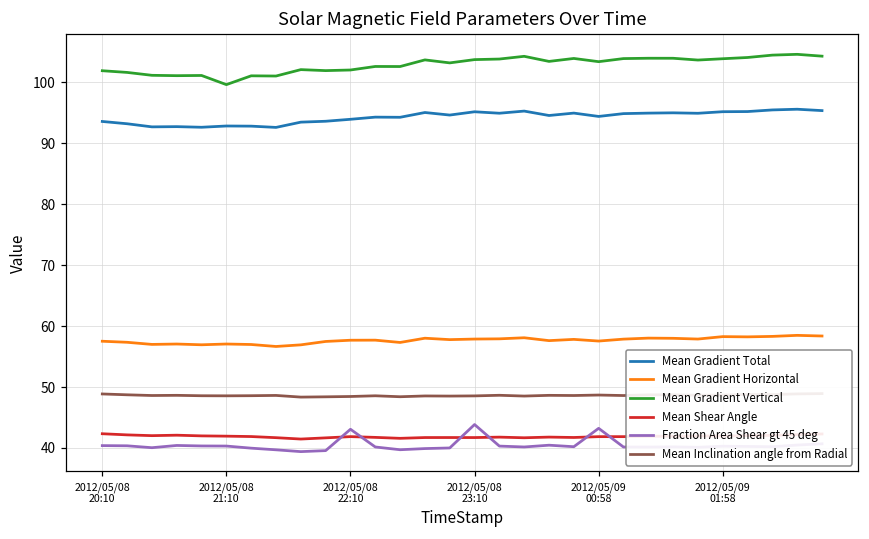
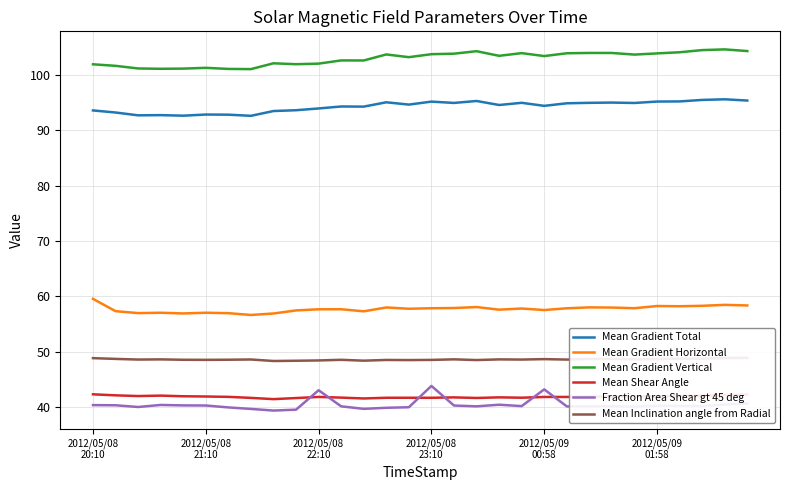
Mean Gradient Horizontal, 2012/05/08 20:10: 58 -> 60
Mean Gradient Vertical, 2012/05/08 21:10: 100 -> 101
